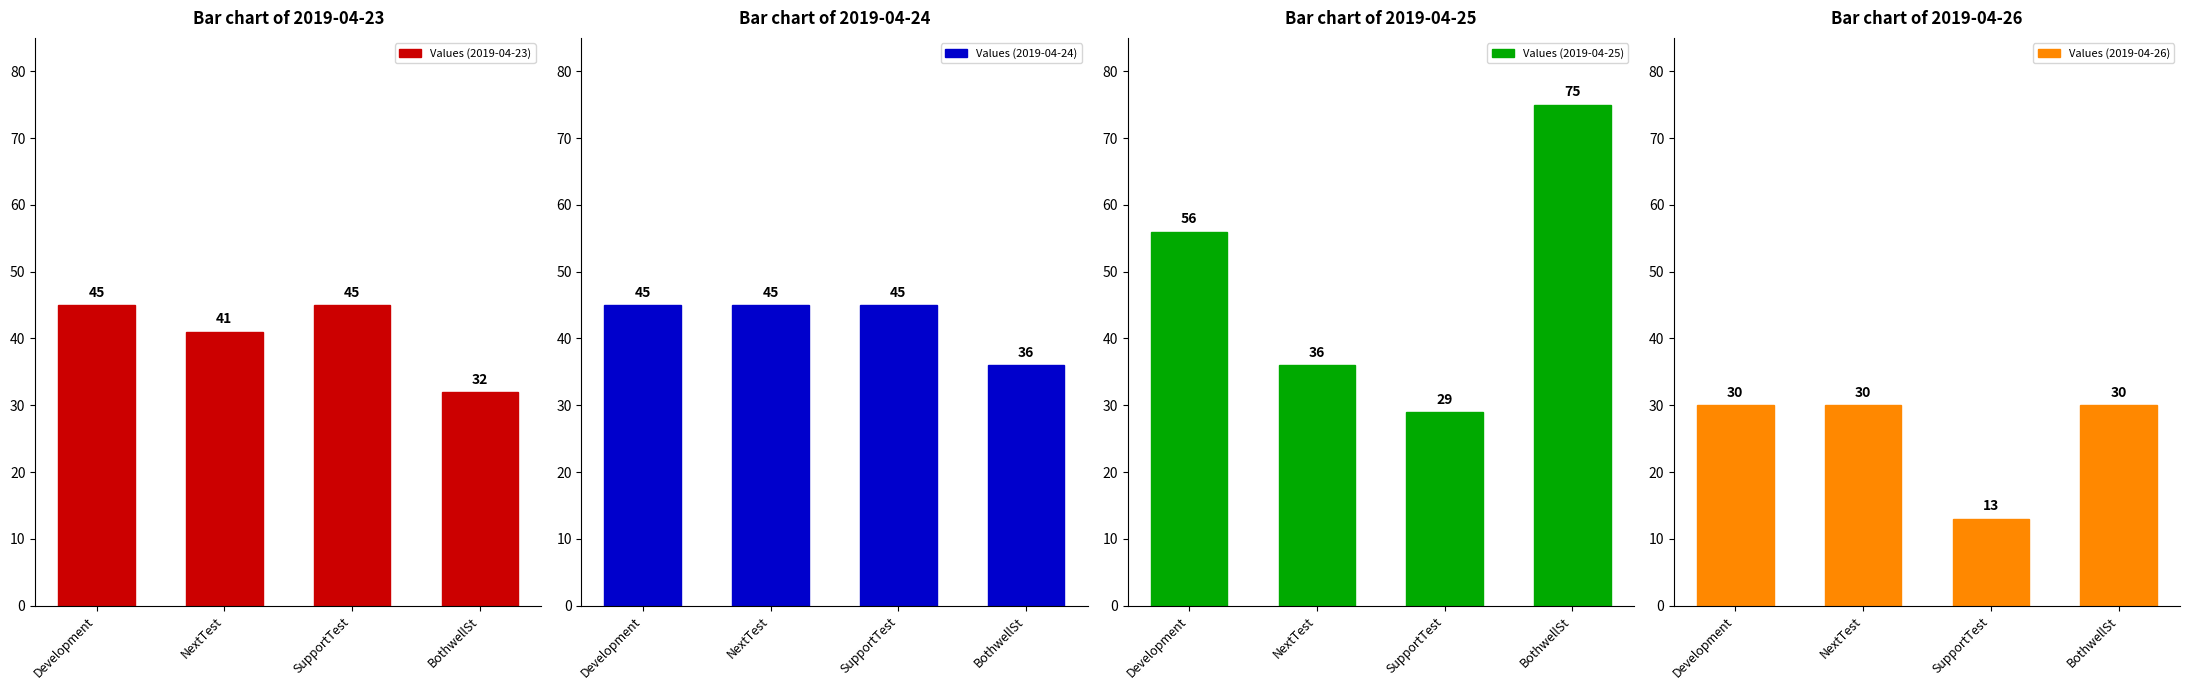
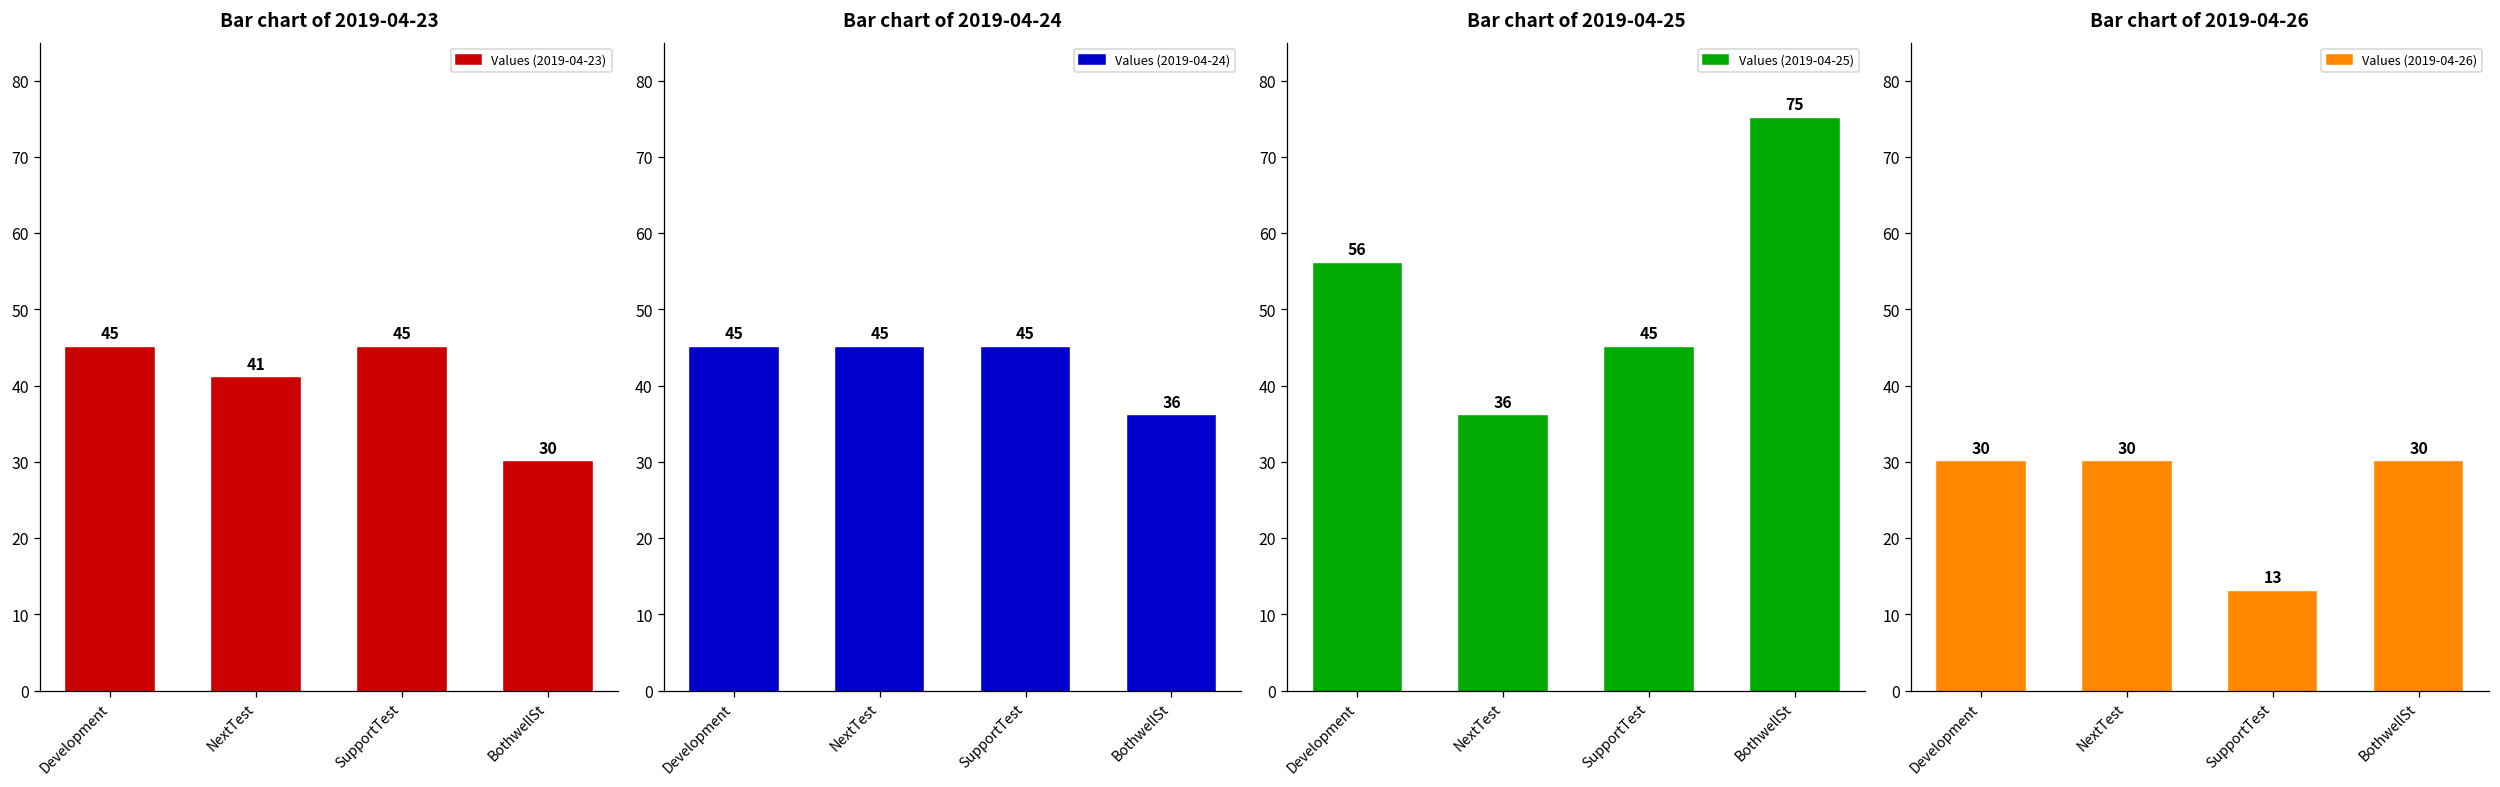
Bar chart of 2019-04-23, BothwellSt: 32 -> 30
Bar chart of 2019-04-25, SupportTest: 29 -> 45
